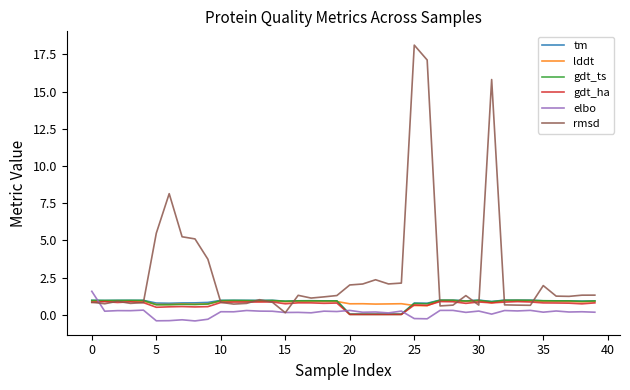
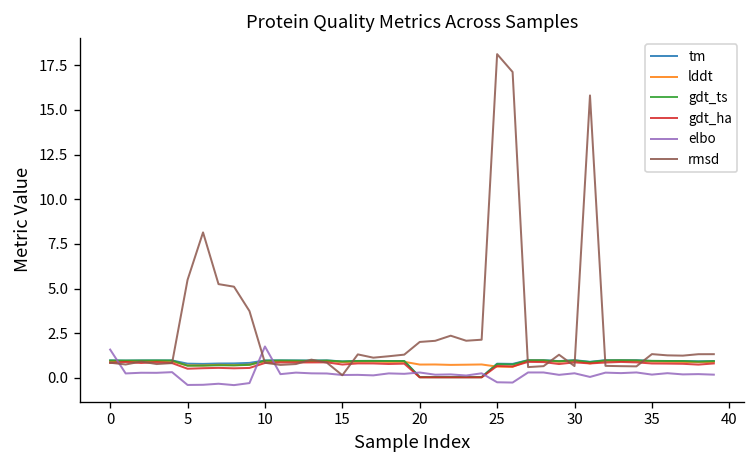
elbo, 10: 0.2 -> 1.8
rmsd, 35: 2.0 -> 1.3
